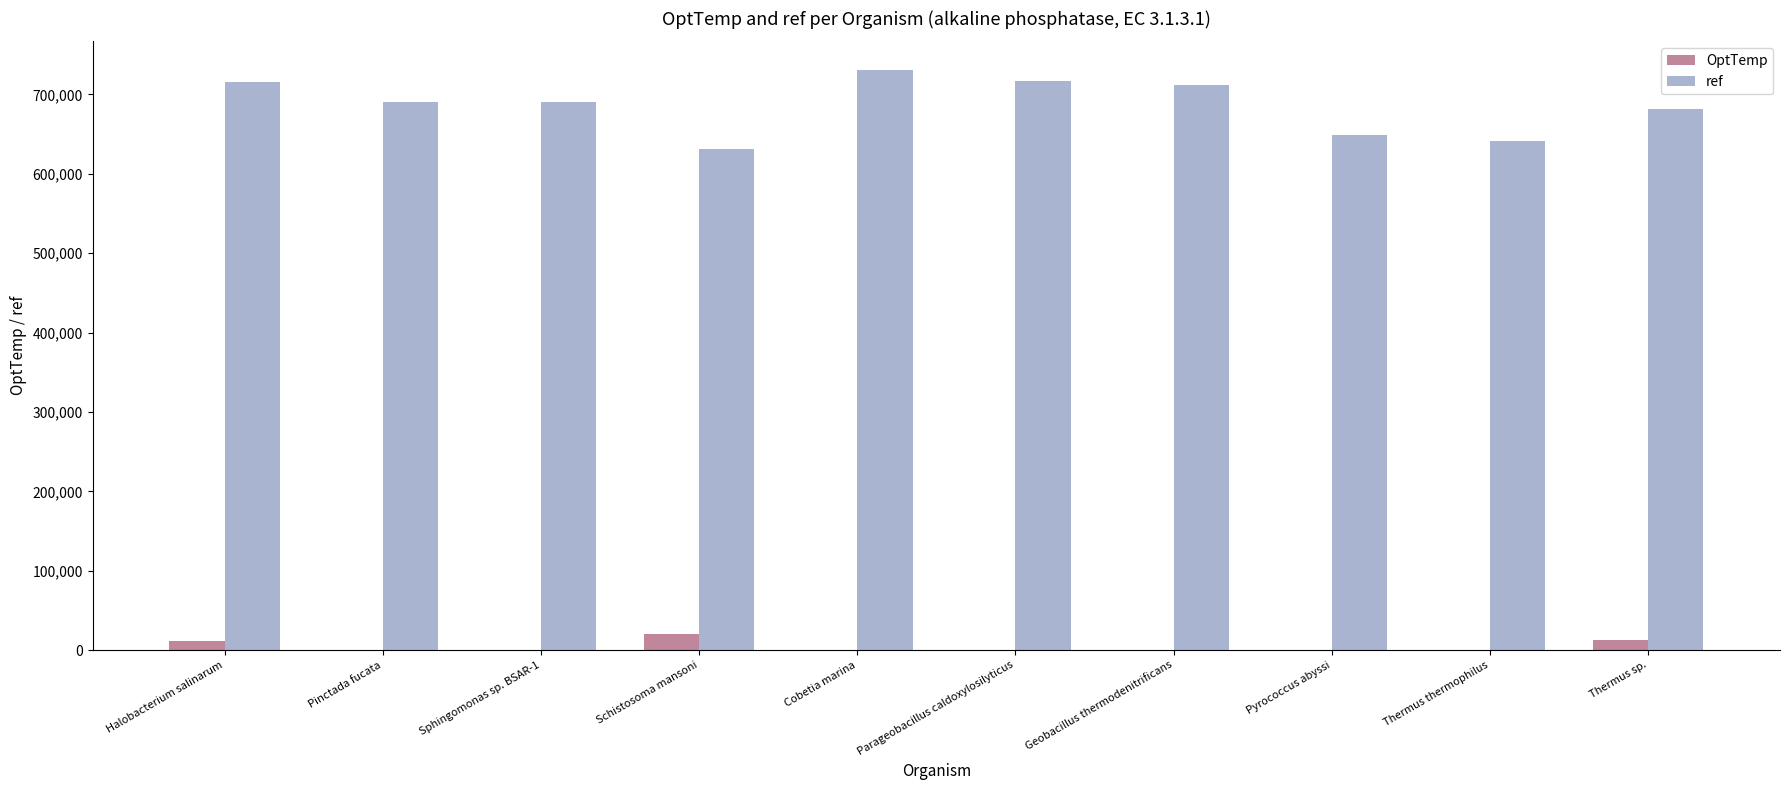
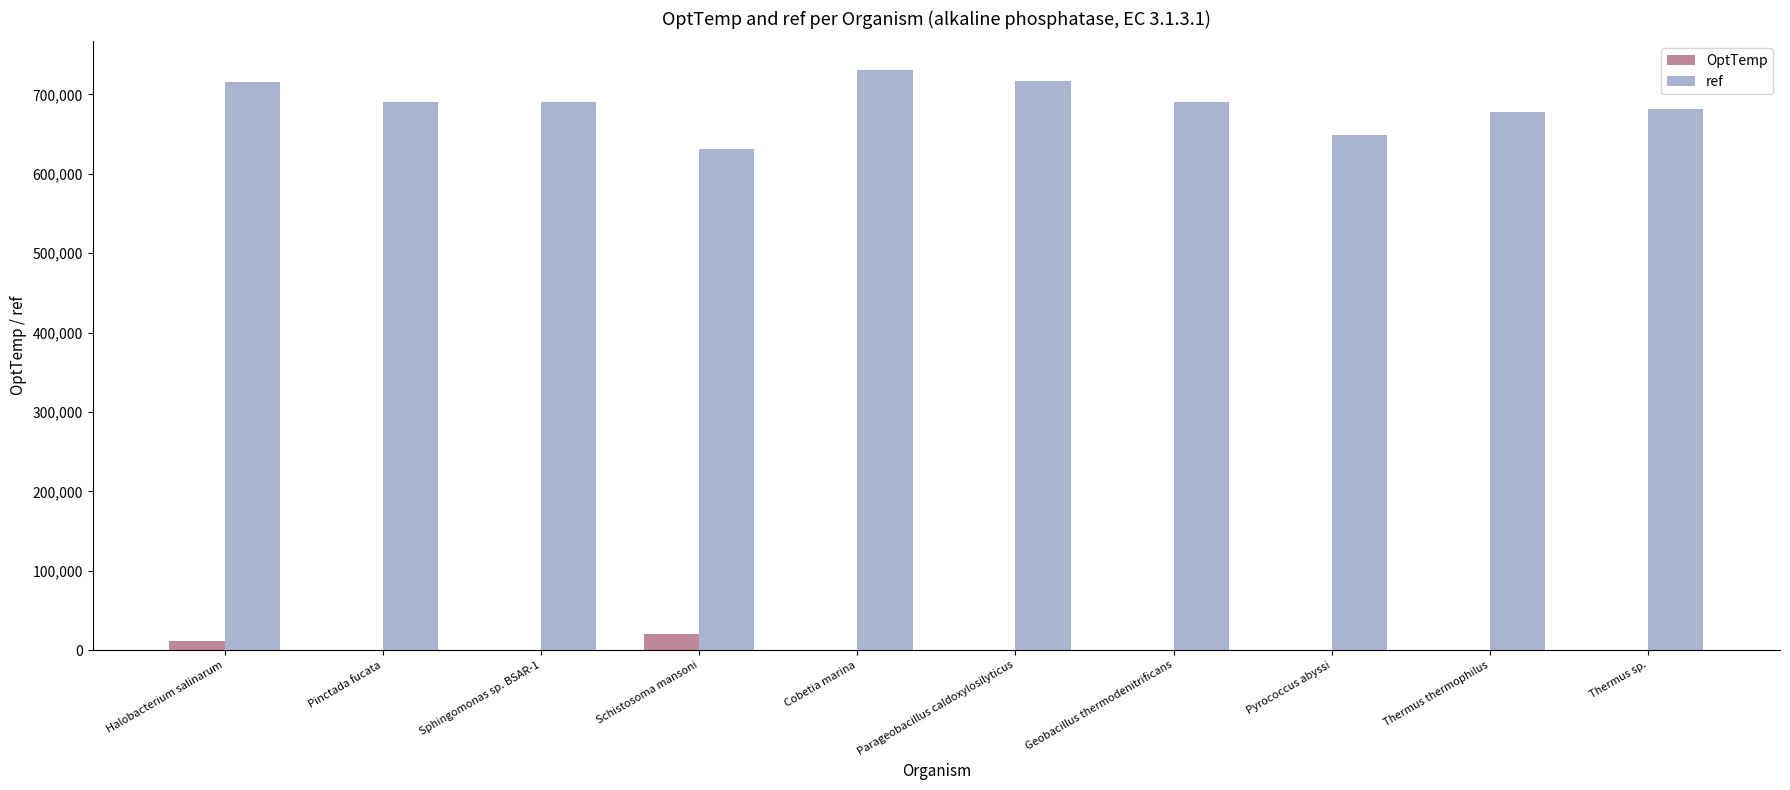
ref, Geobacillus thermodenitrificans: 710,000 -> 690,000
ref, Thermus thermophilus: 640,000 -> 680,000
OptTemp, Thermus sp.: 10,000 -> 0
